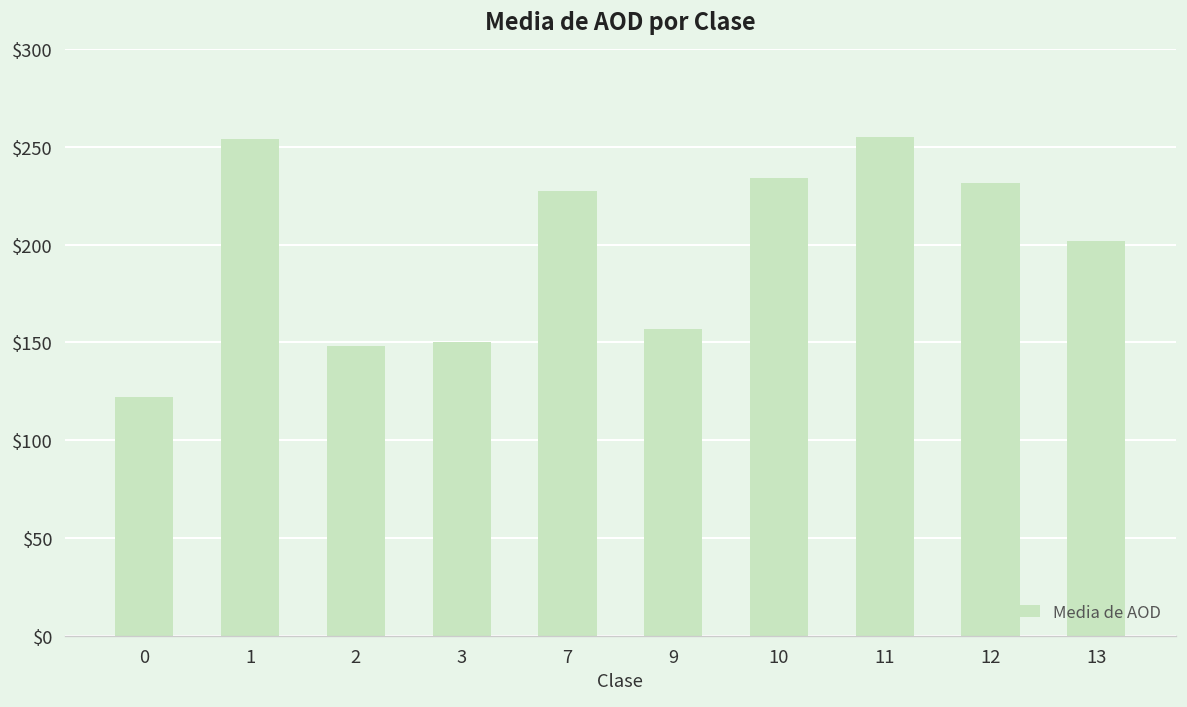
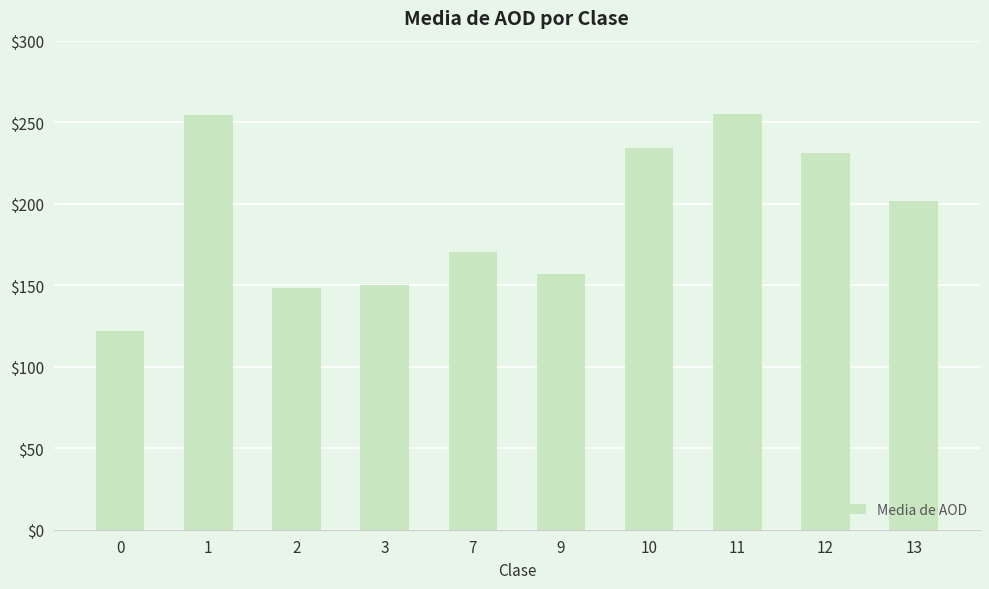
7: $228 -> $171
